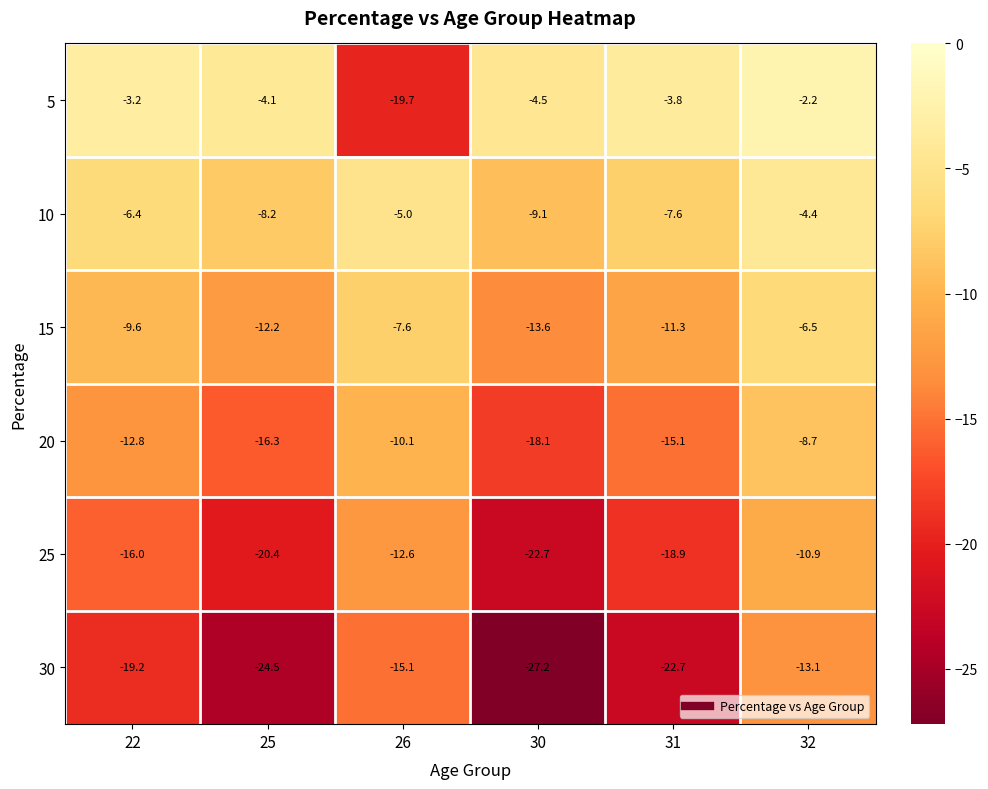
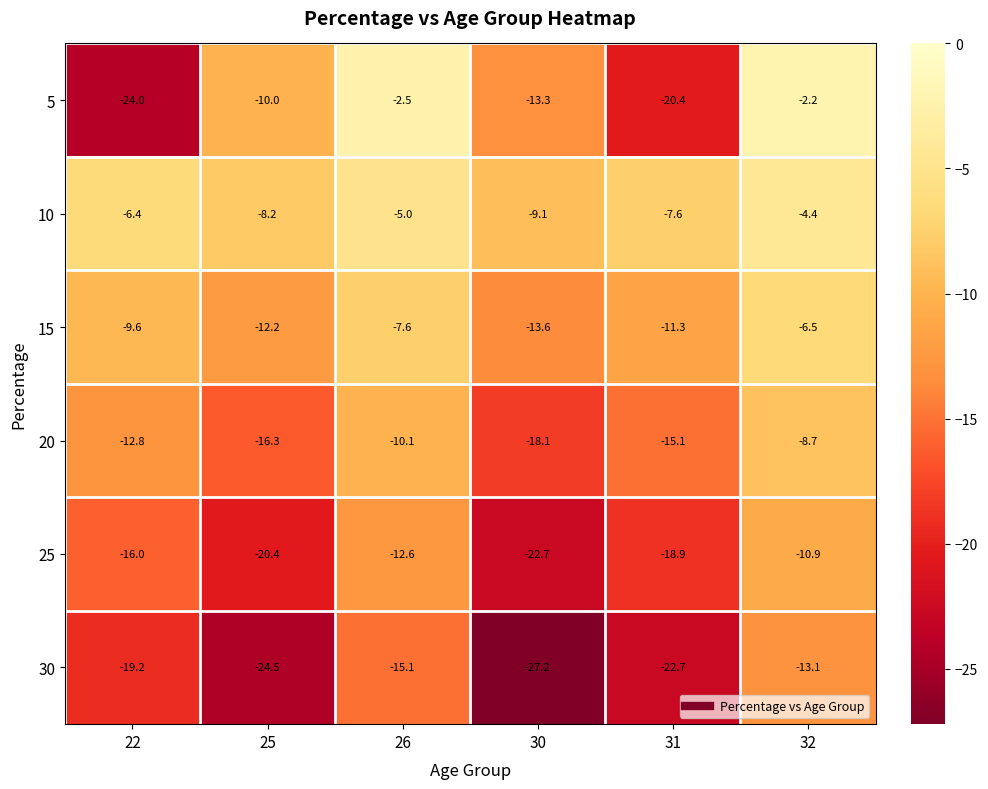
5, 22: -3.2 -> -24.0
5, 25: -4.1 -> -10.0
5, 26: -19.7 -> -2.5
5, 30: -4.5 -> -13.3
5, 31: -3.8 -> -20.4
